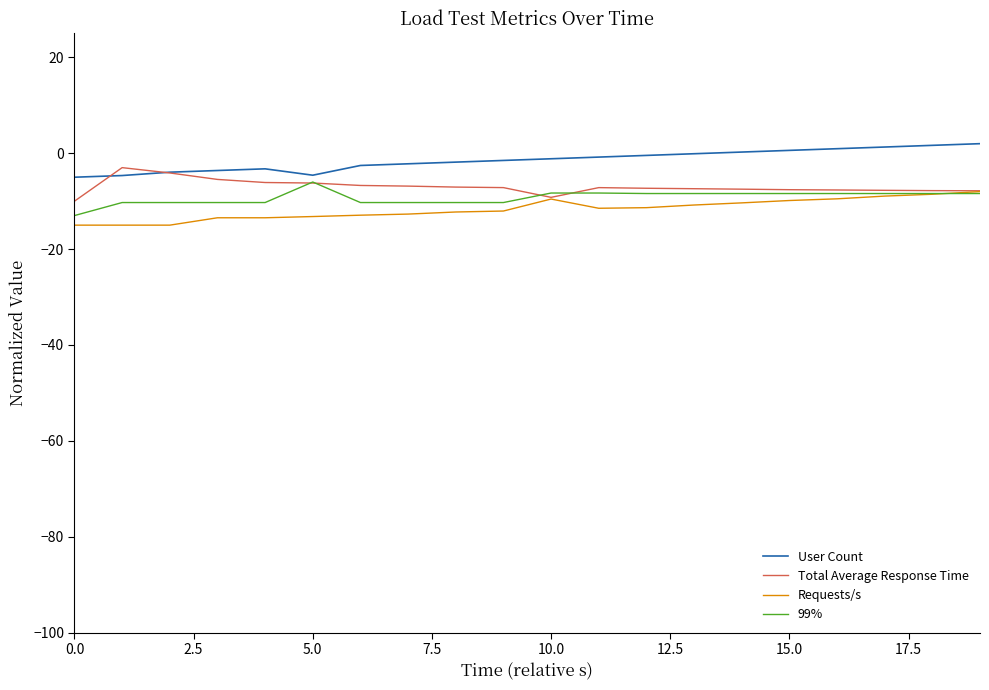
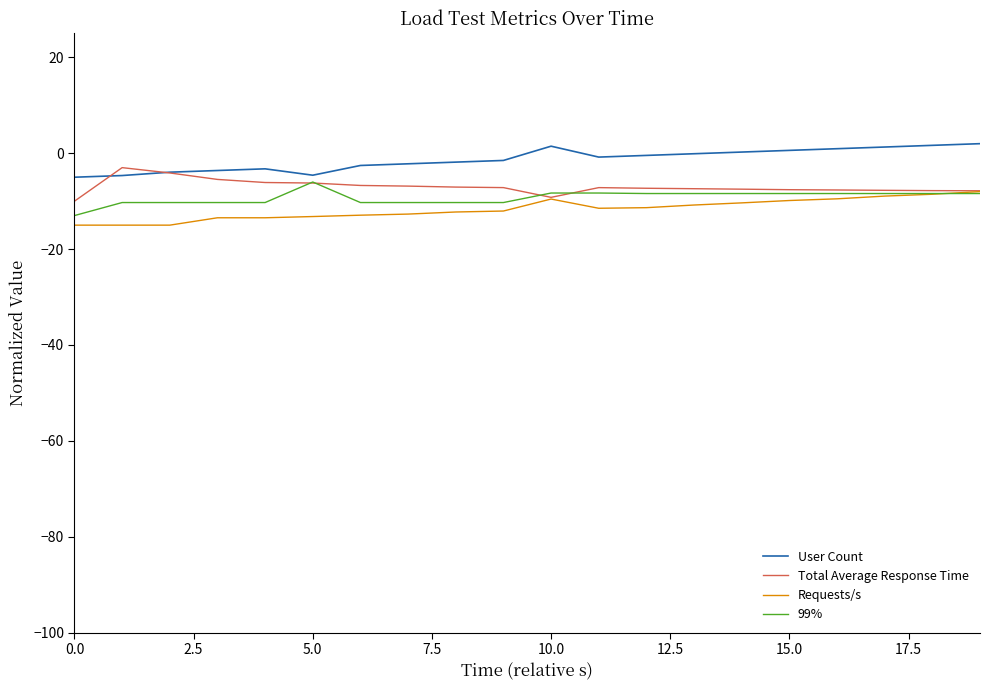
User Count, 10.0: -1 -> 1
